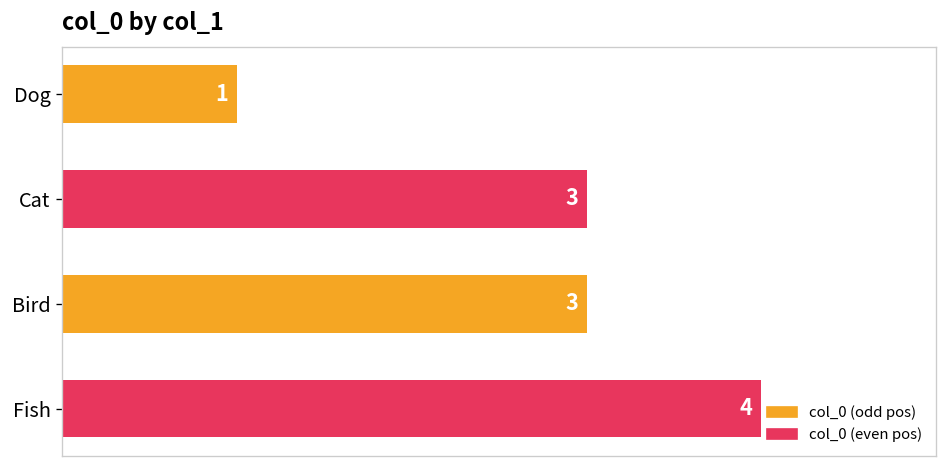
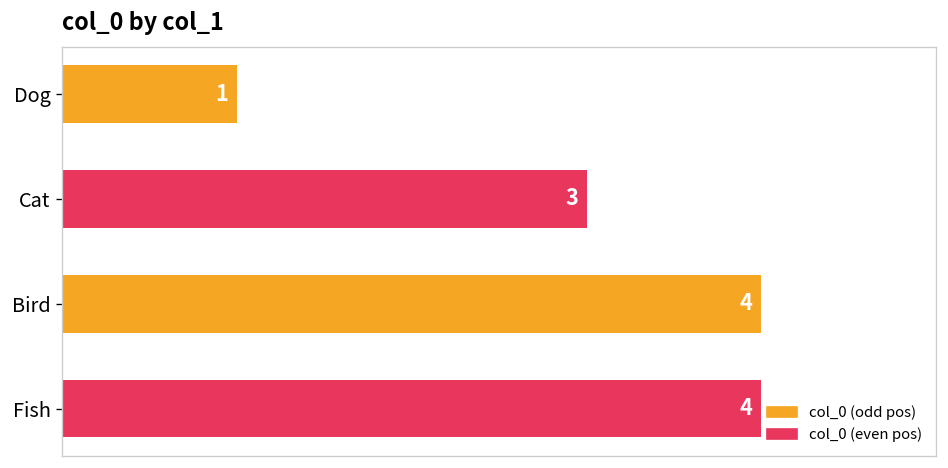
Bird: 3 -> 4
